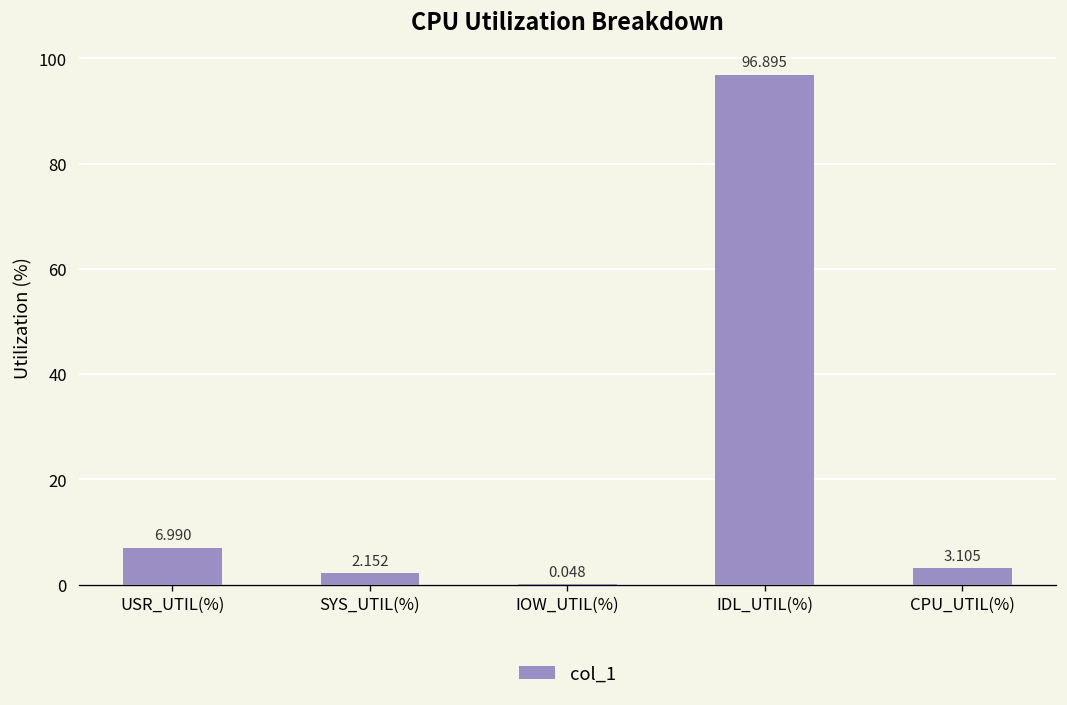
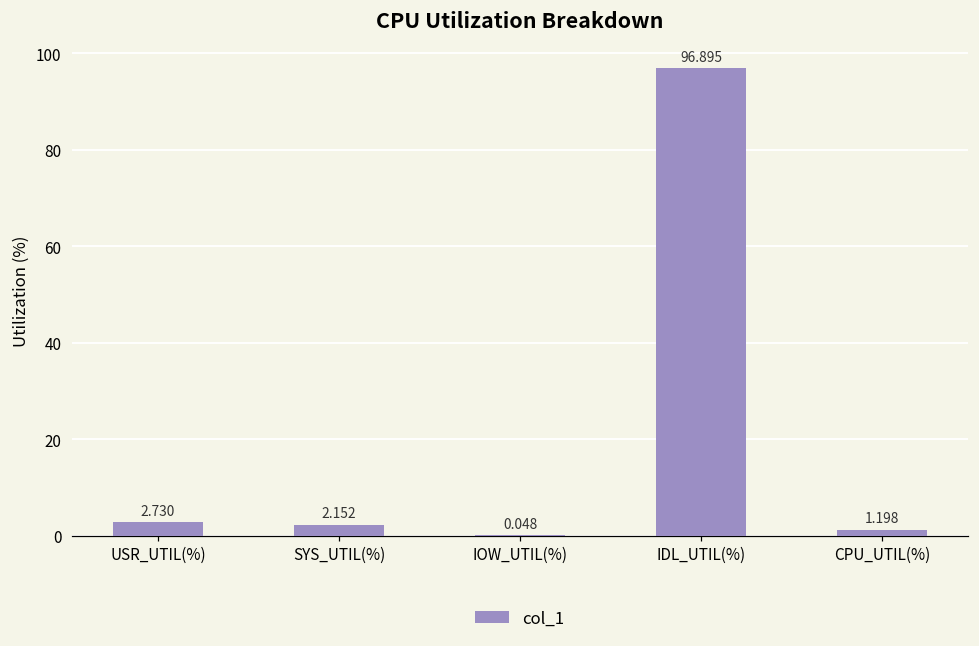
USR_UTIL(%): 6.990 -> 2.730
CPU_UTIL(%): 3.105 -> 1.198
